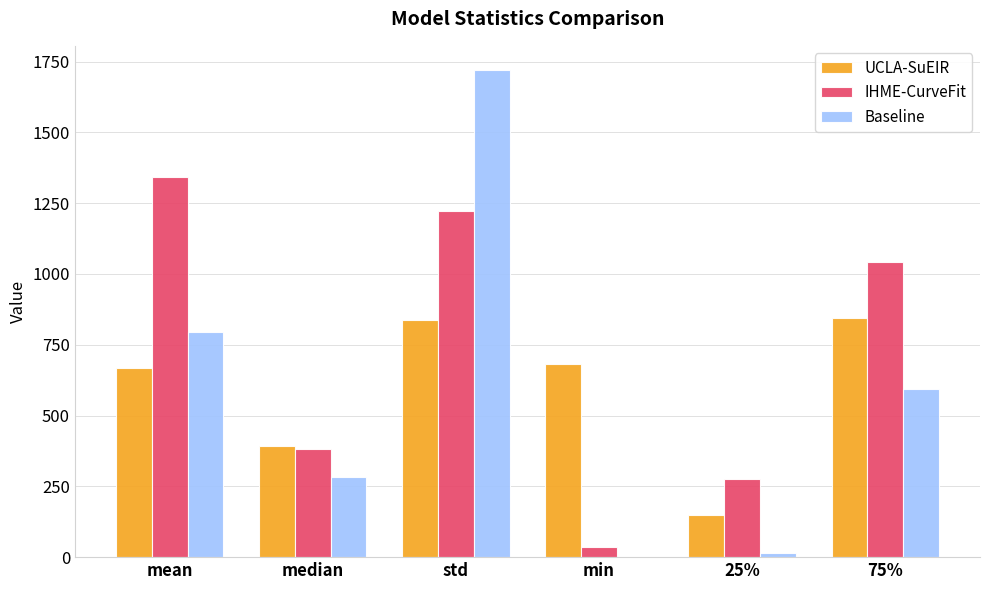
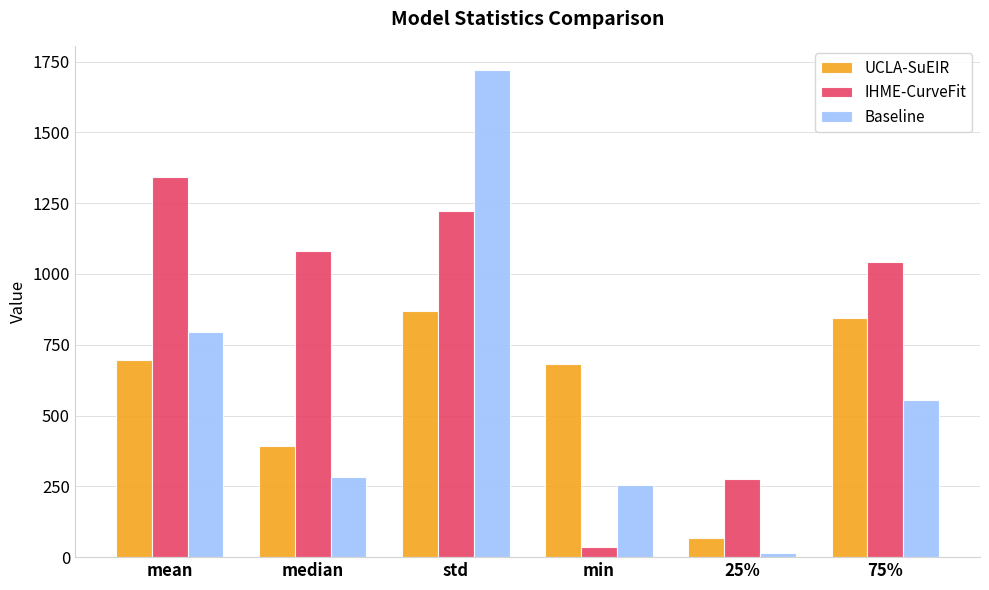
UCLA-SuEIR, mean: 670 -> 700
IHME-CurveFit, median: 380 -> 1080
UCLA-SuEIR, std: 840 -> 870
Baseline, min: 0 -> 260
UCLA-SuEIR, 25%: 150 -> 70
Baseline, 75%: 590 -> 560
